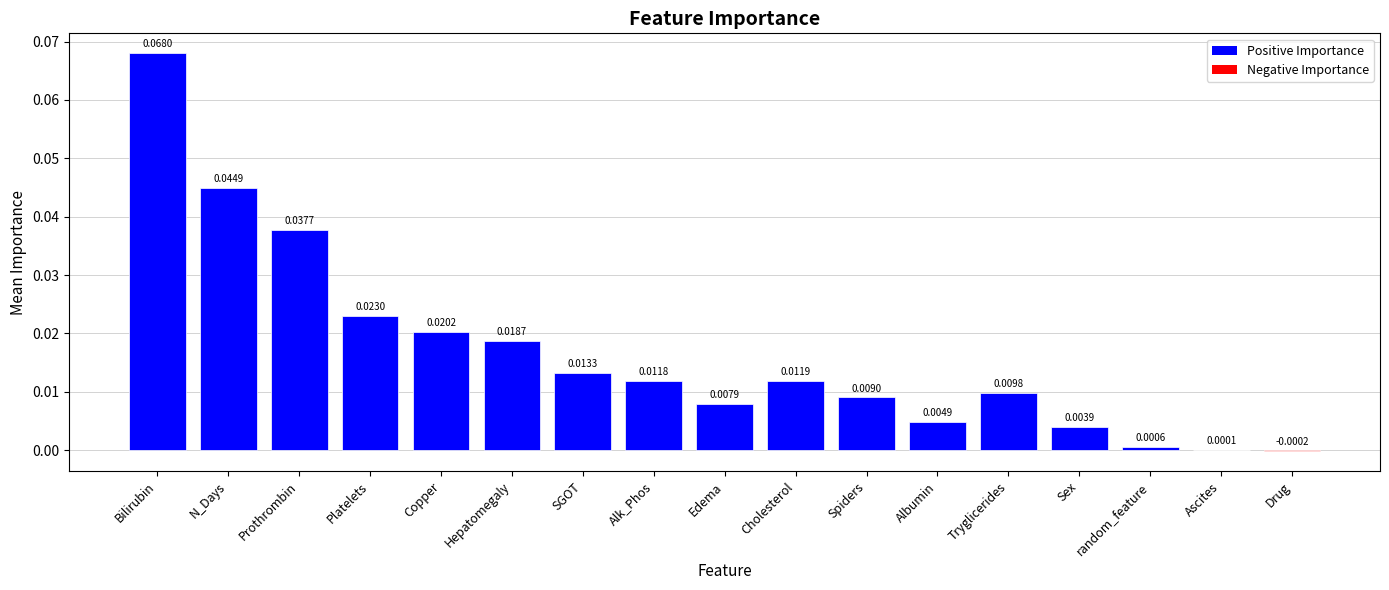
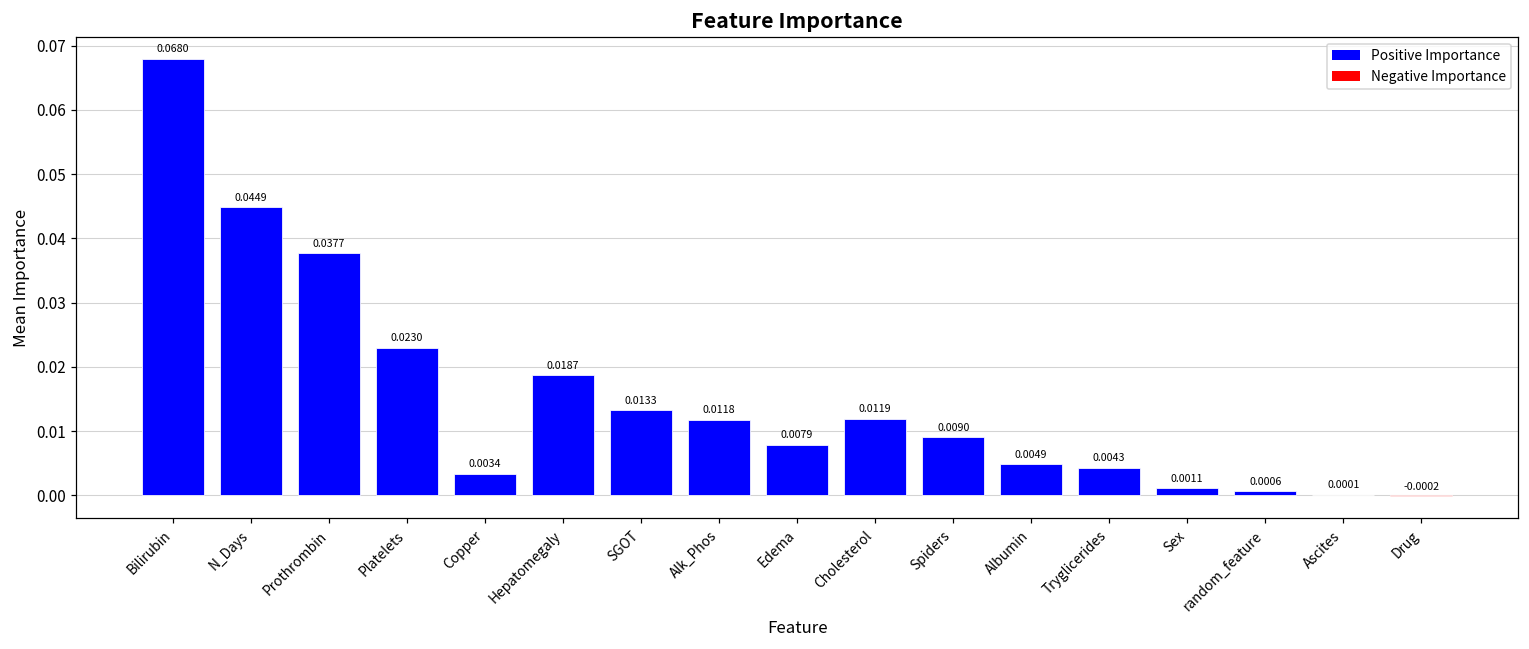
Copper: 0.0202 -> 0.0034
Tryglicerides: 0.0098 -> 0.0043
Sex: 0.0039 -> 0.0011
